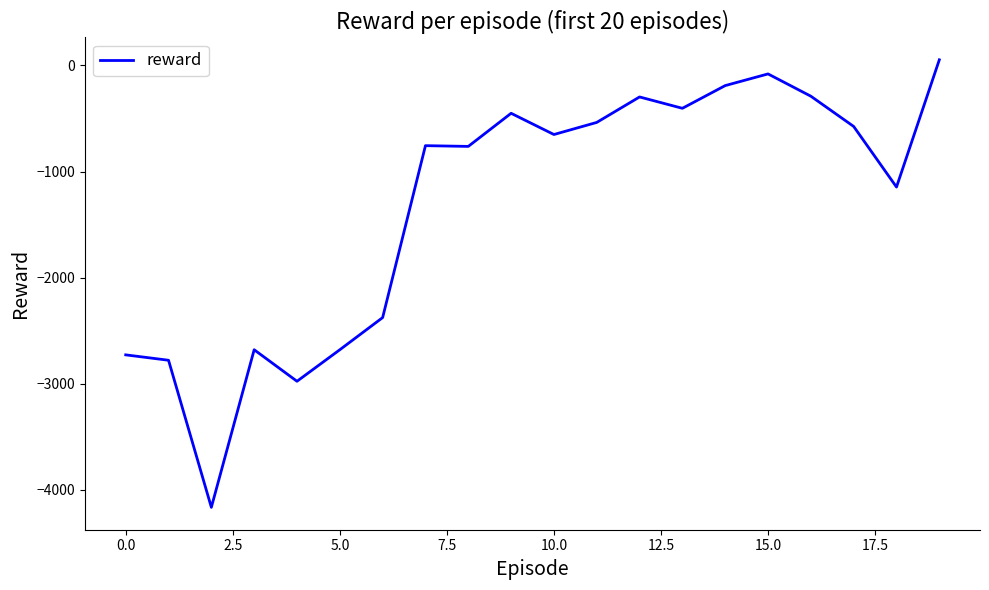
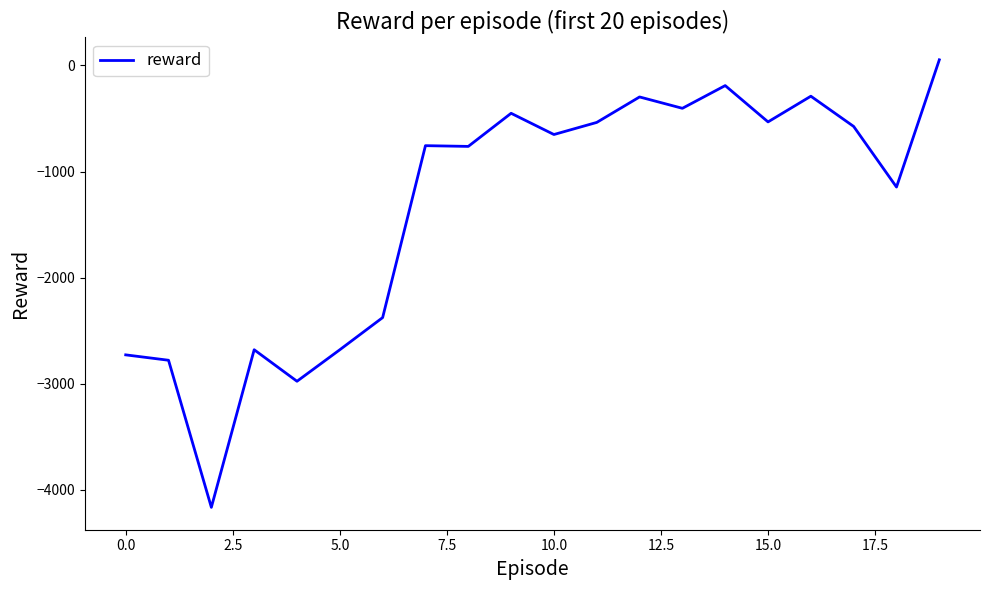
15.0: -80 -> -530
